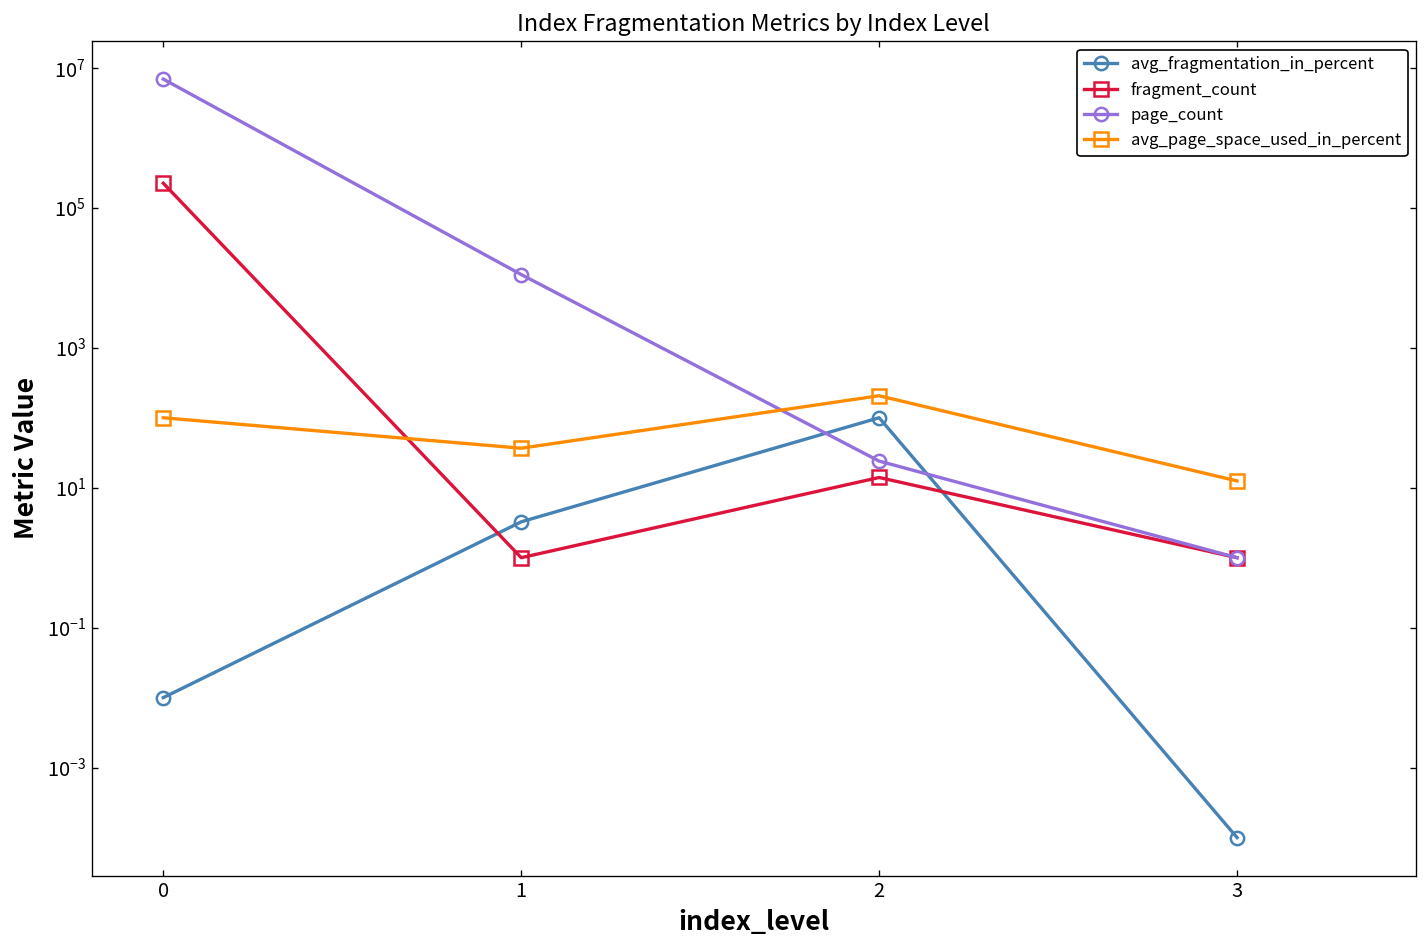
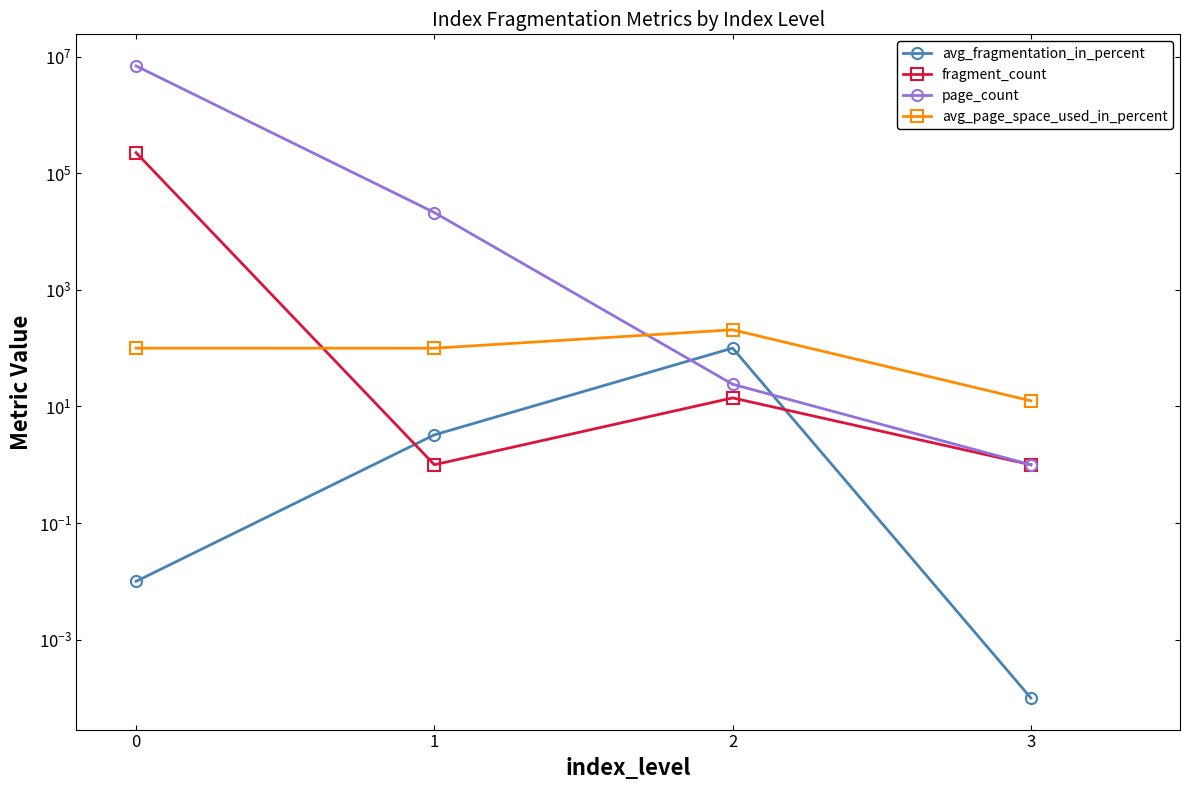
page_count, 1: 11000 -> 21000
avg_page_space_used_in_percent, 1: 40 -> 100
